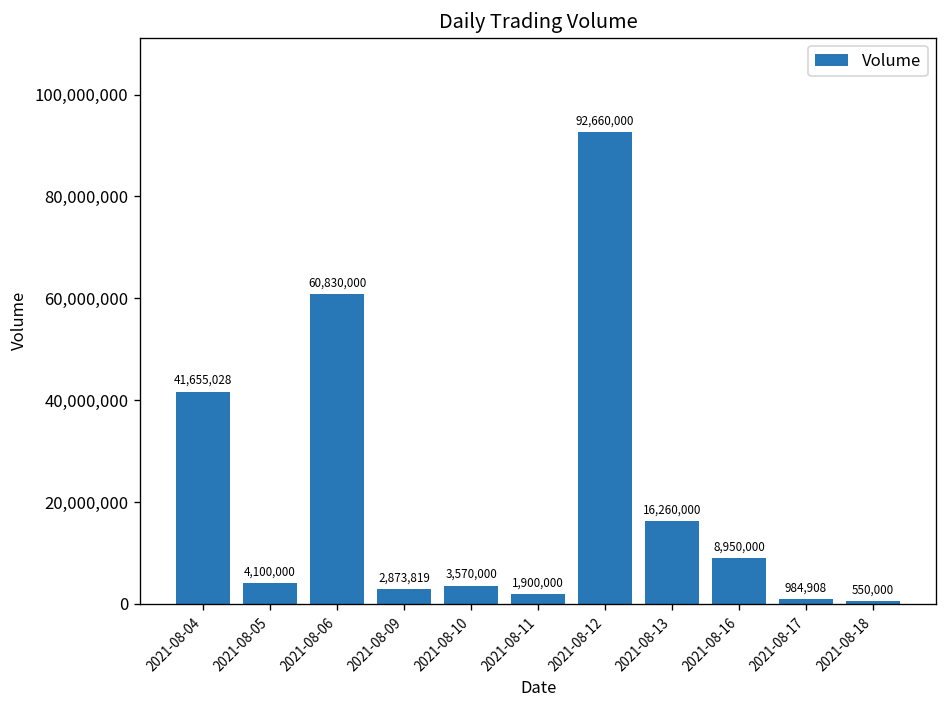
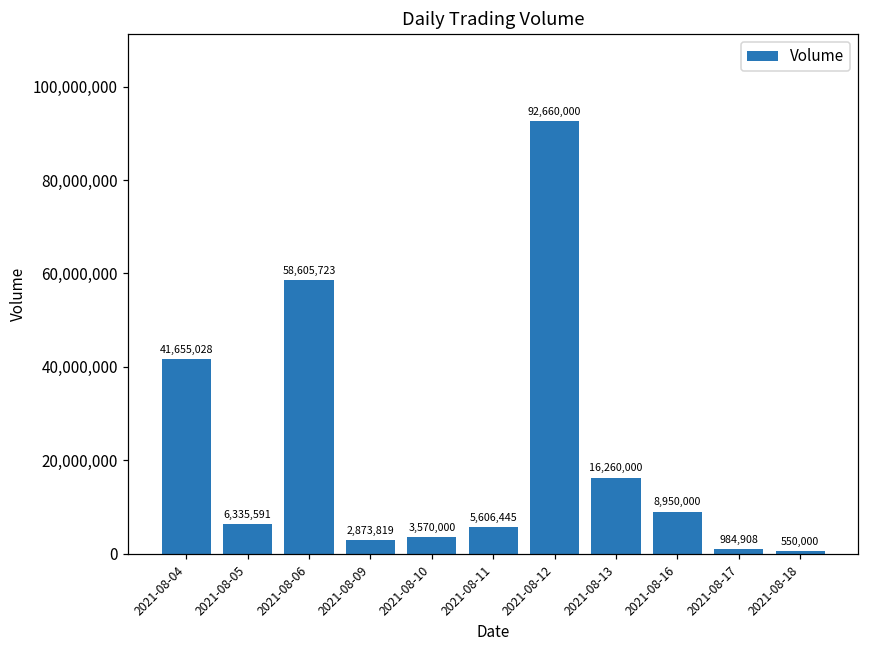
2021-08-05: 4,100,000 -> 6,335,591
2021-08-06: 60,830,000 -> 58,605,723
2021-08-11: 1,900,000 -> 5,606,445
